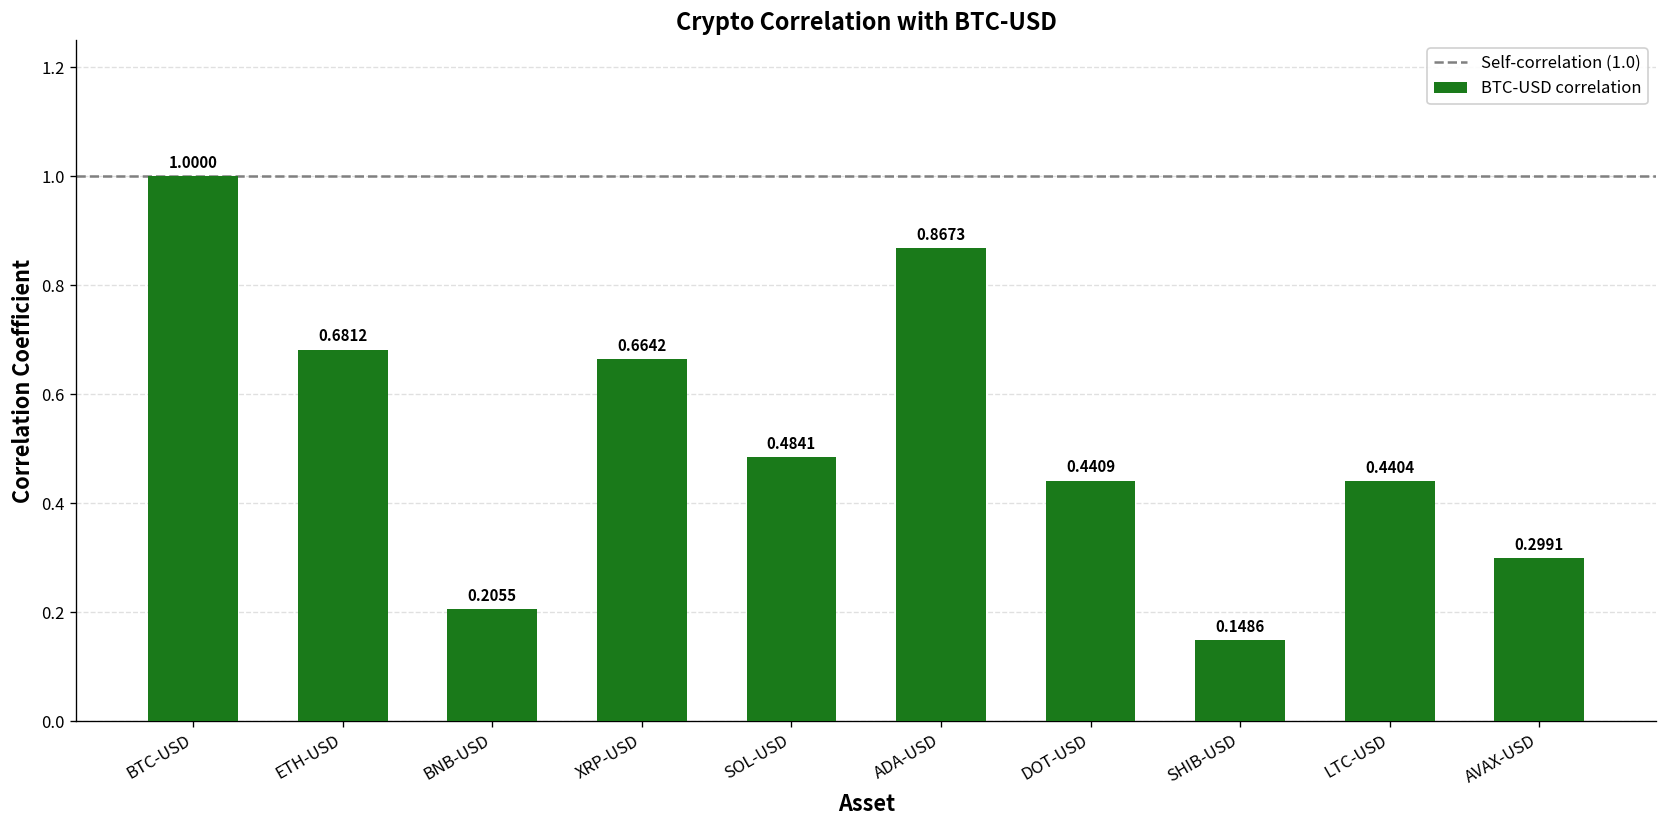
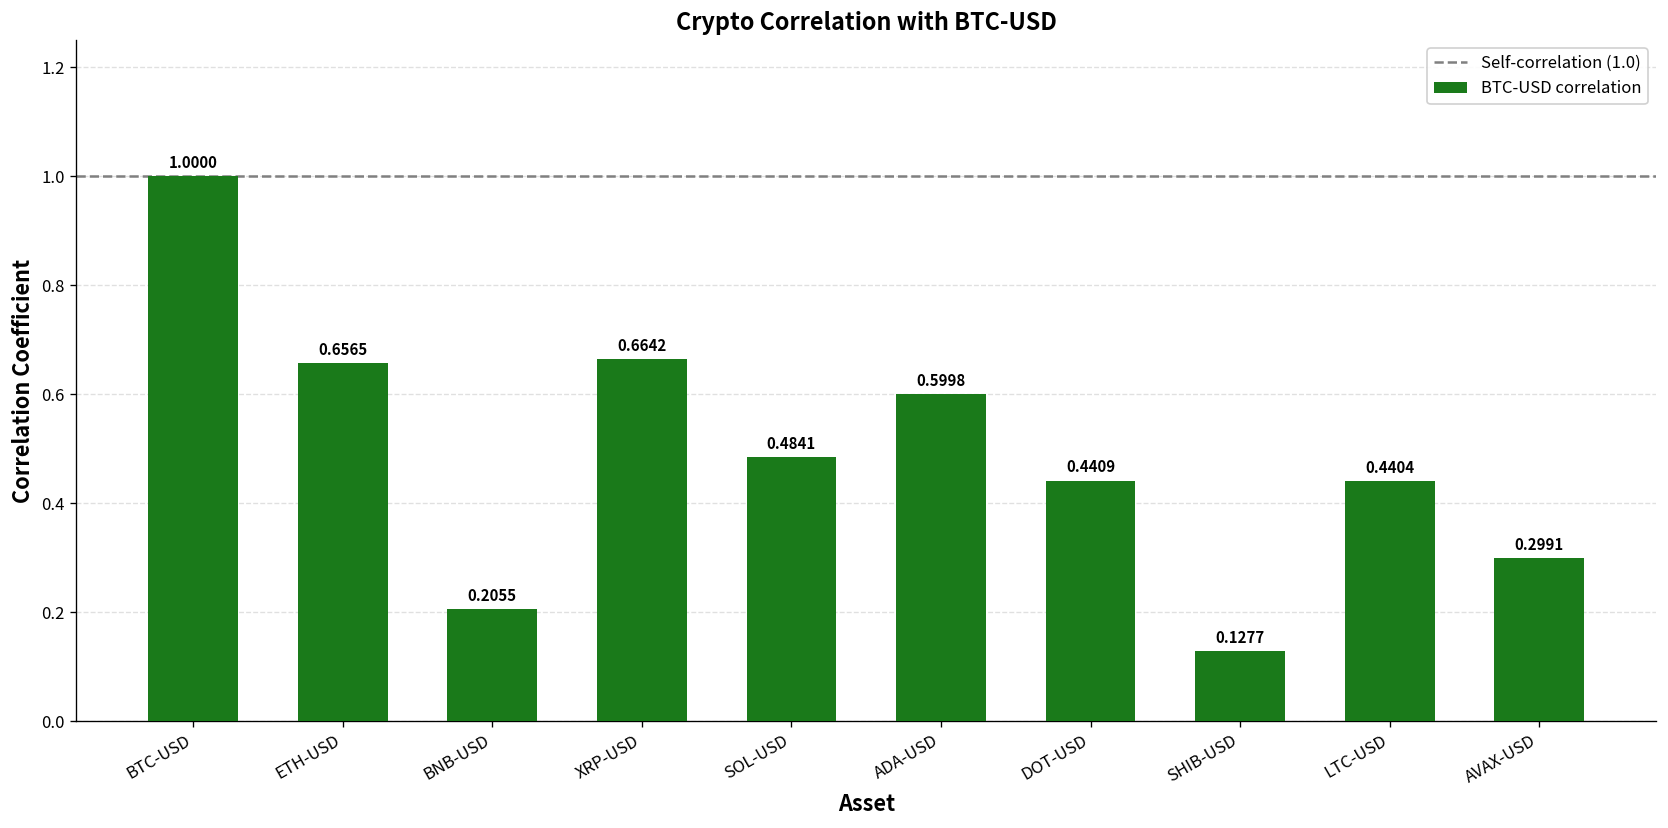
ETH-USD: 0.6812 -> 0.6565
ADA-USD: 0.8673 -> 0.5998
SHIB-USD: 0.1486 -> 0.1277
